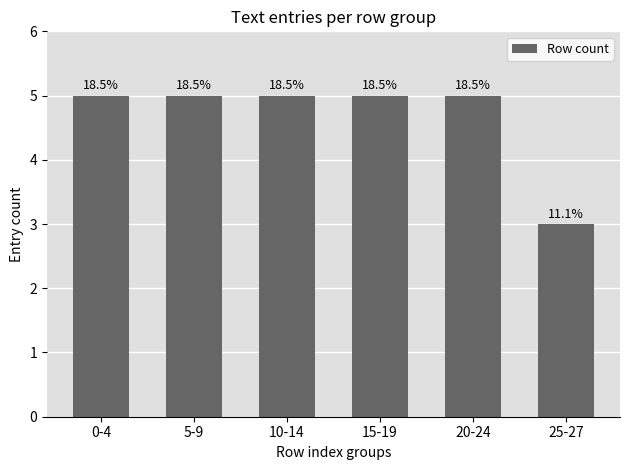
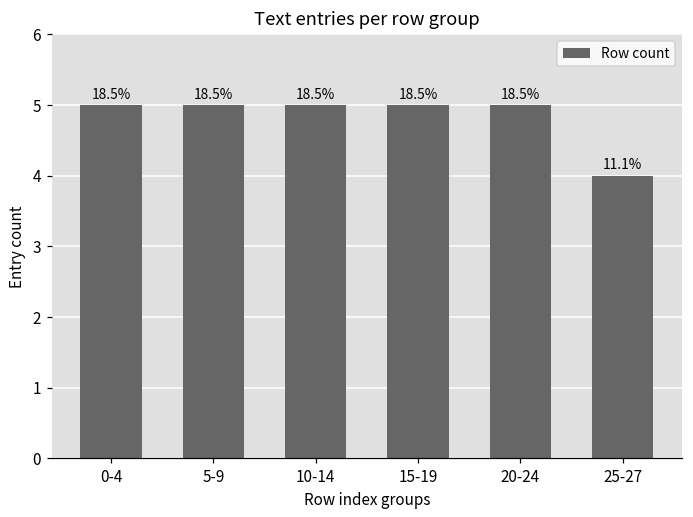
25-27: 3 -> 4
